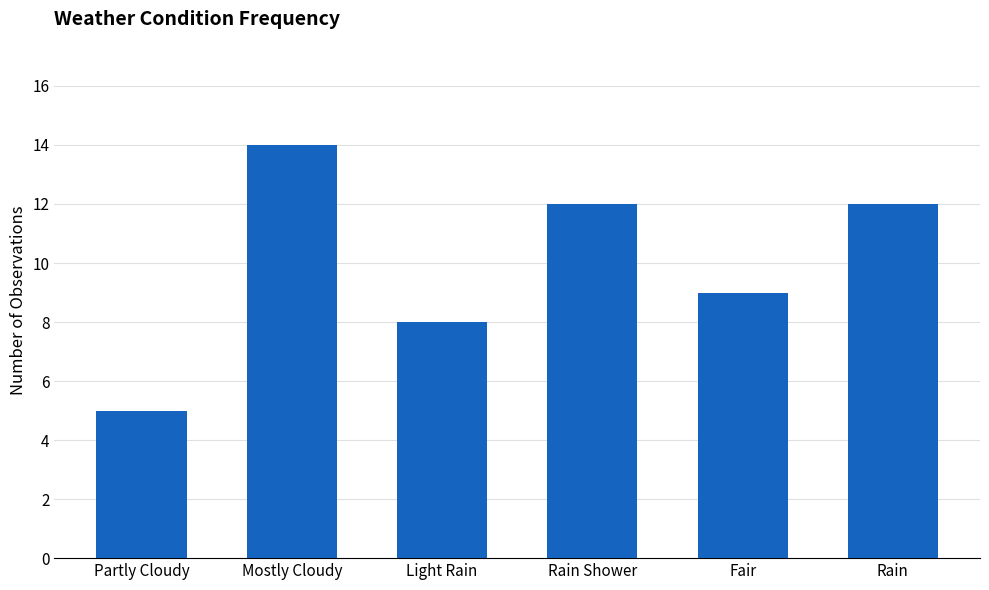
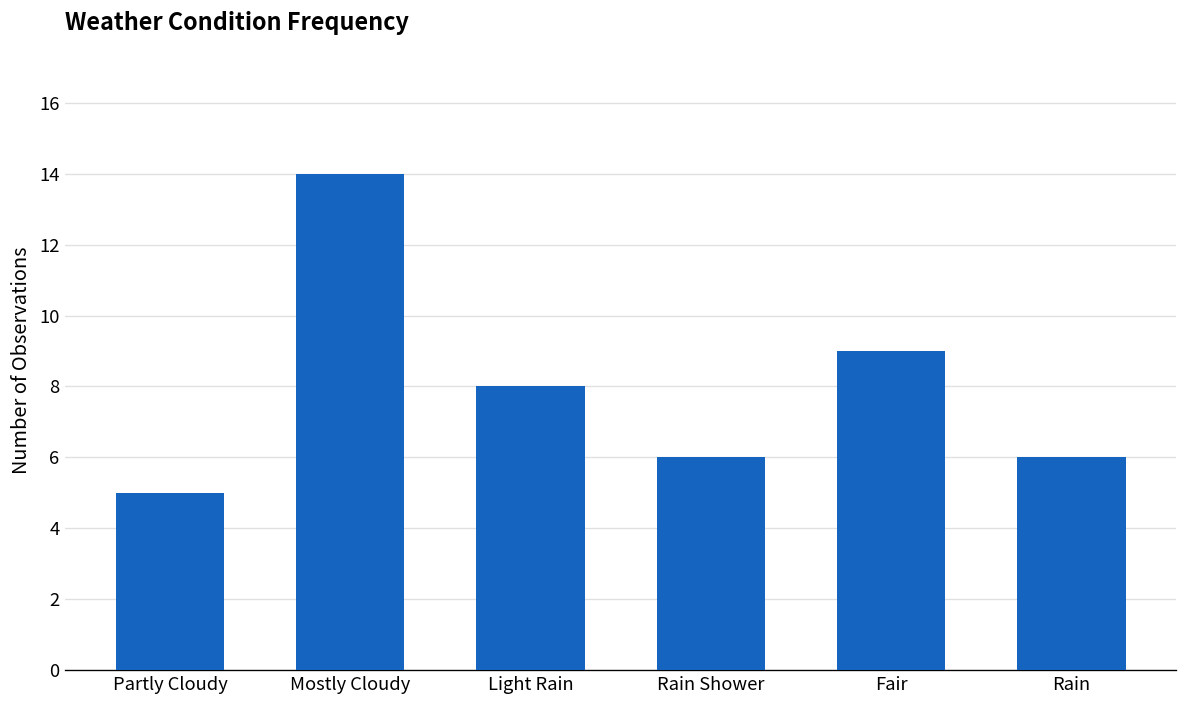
Rain Shower: 12 -> 6
Rain: 12 -> 6
